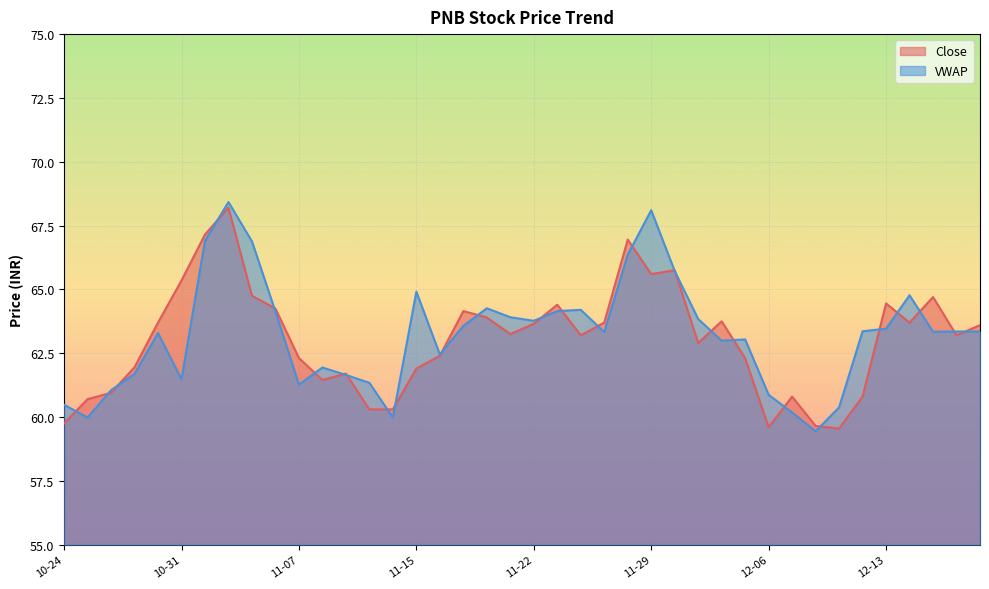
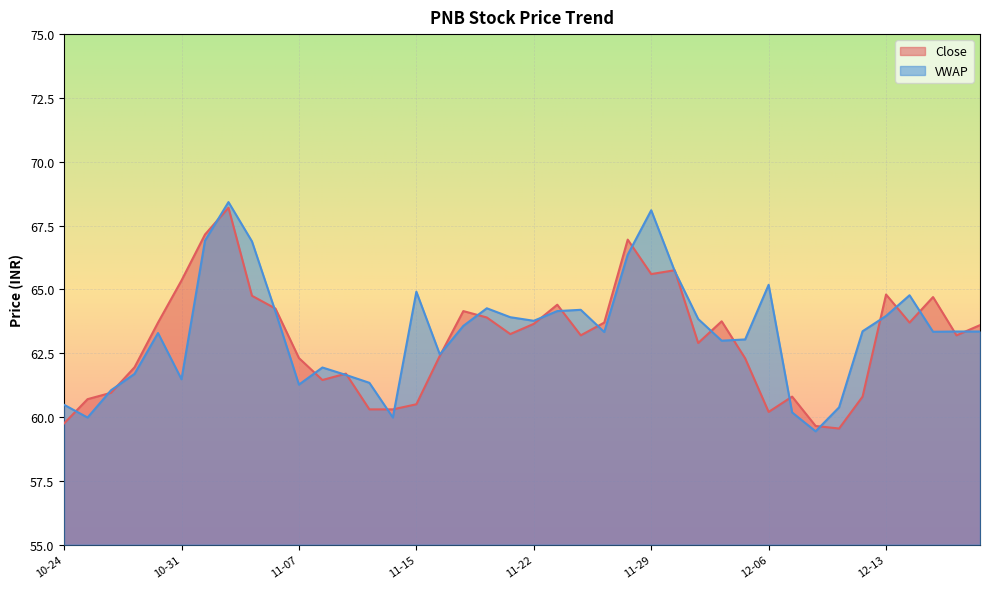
Close, 11-15: 61.9 -> 60.5
Close, 12-06: 59.6 -> 60.2
VWAP, 12-06: 60.9 -> 65.2
Close, 12-13: 64.5 -> 64.8
VWAP, 12-13: 63.5 -> 64.0
